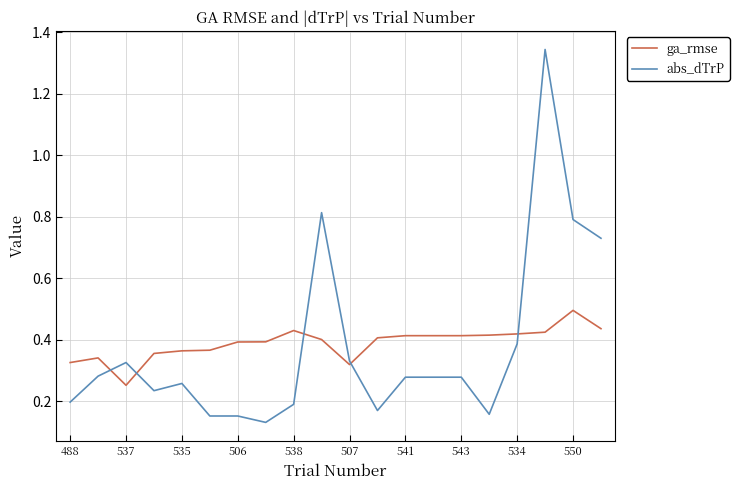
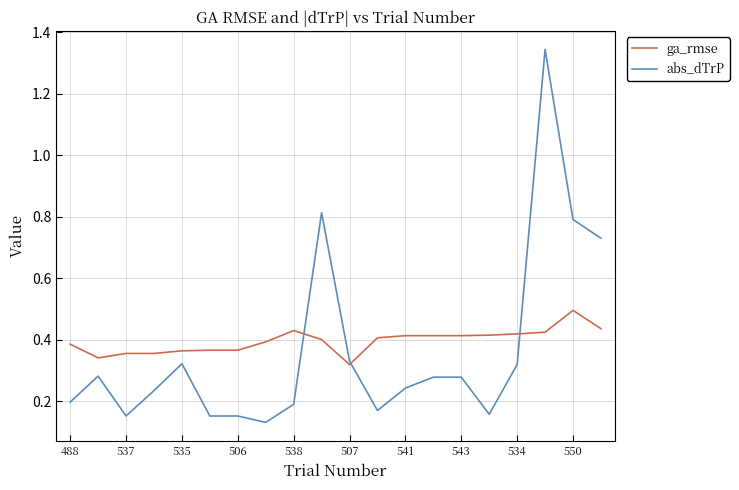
ga_rmse, 488: 0.33 -> 0.39
ga_rmse, 537: 0.25 -> 0.36
abs_dTrP, 537: 0.33 -> 0.15
abs_dTrP, 535: 0.26 -> 0.32
ga_rmse, 506: 0.39 -> 0.37
abs_dTrP, 541: 0.28 -> 0.24
abs_dTrP, 534: 0.39 -> 0.32
